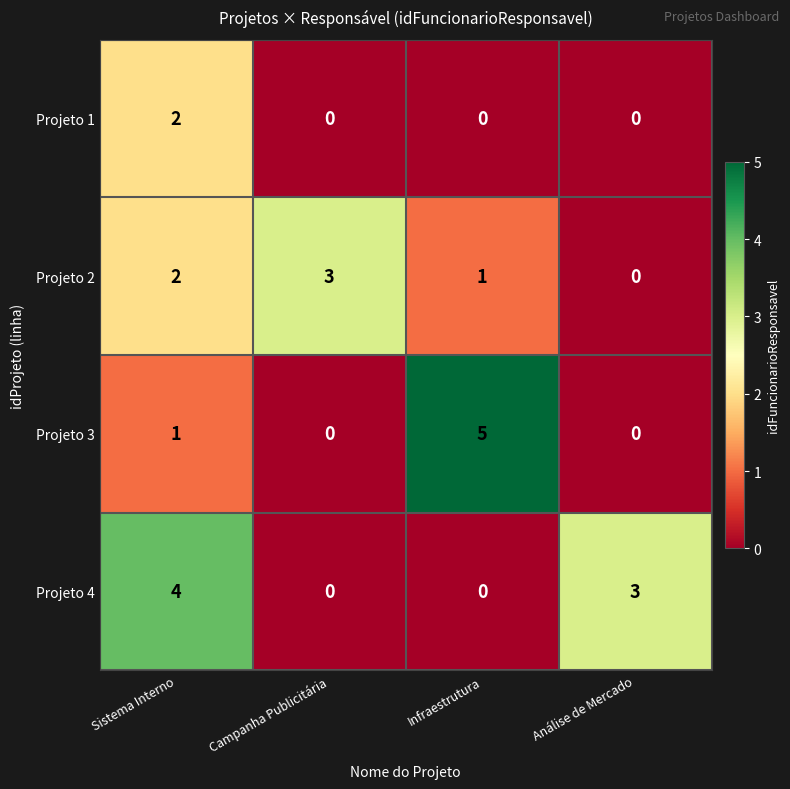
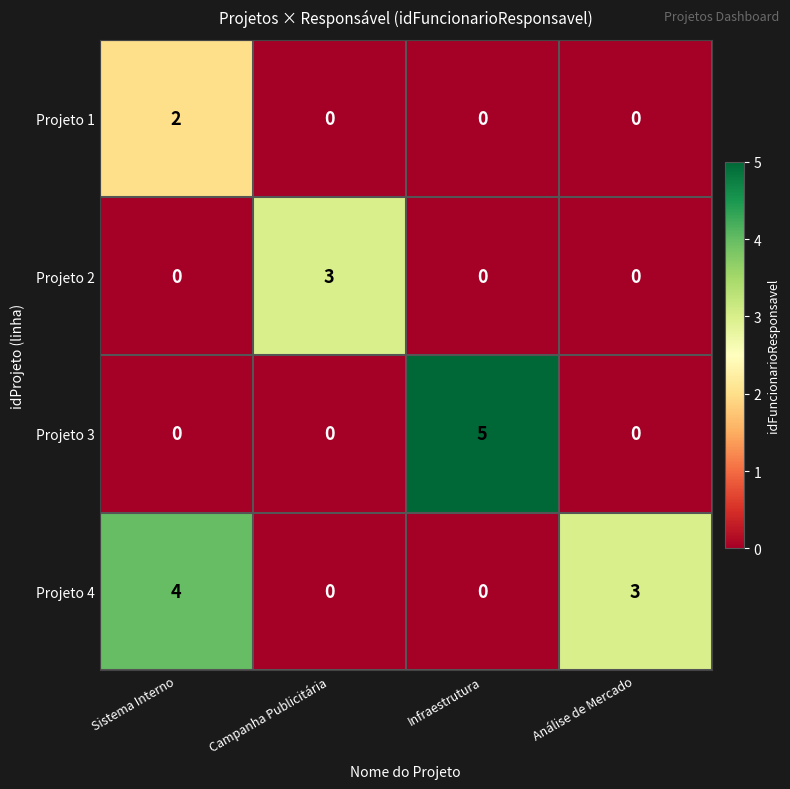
Projeto 2, Sistema Interno: 2 -> 0
Projeto 2, Infraestrutura: 1 -> 0
Projeto 3, Sistema Interno: 1 -> 0
